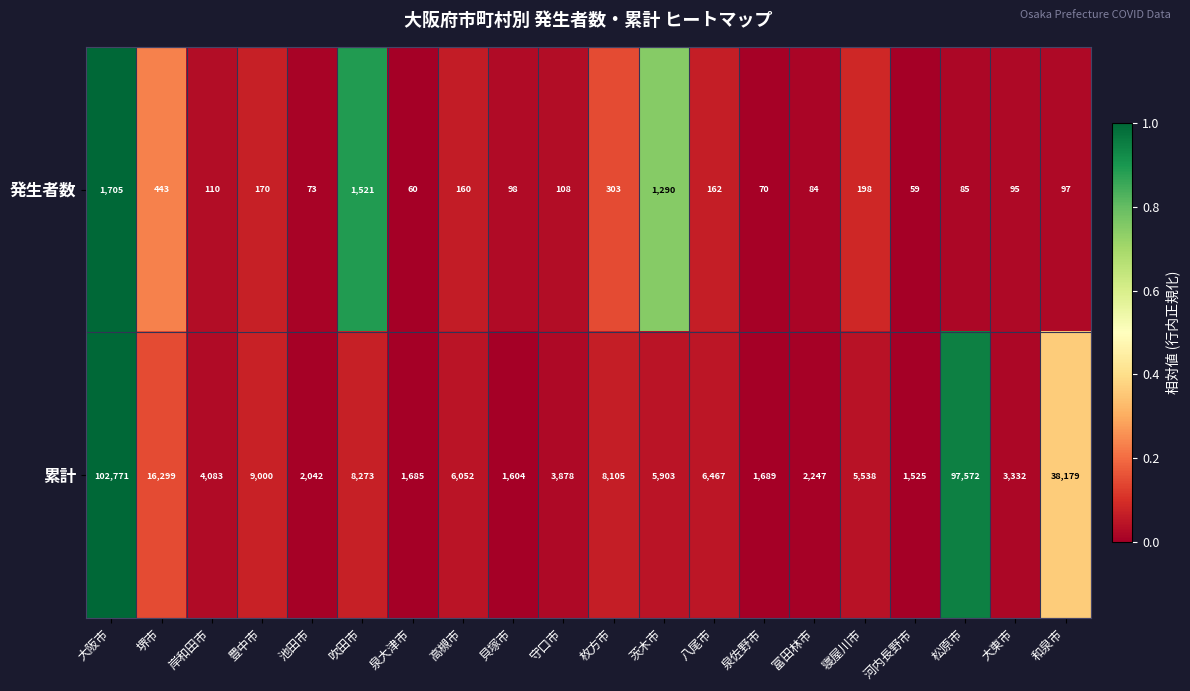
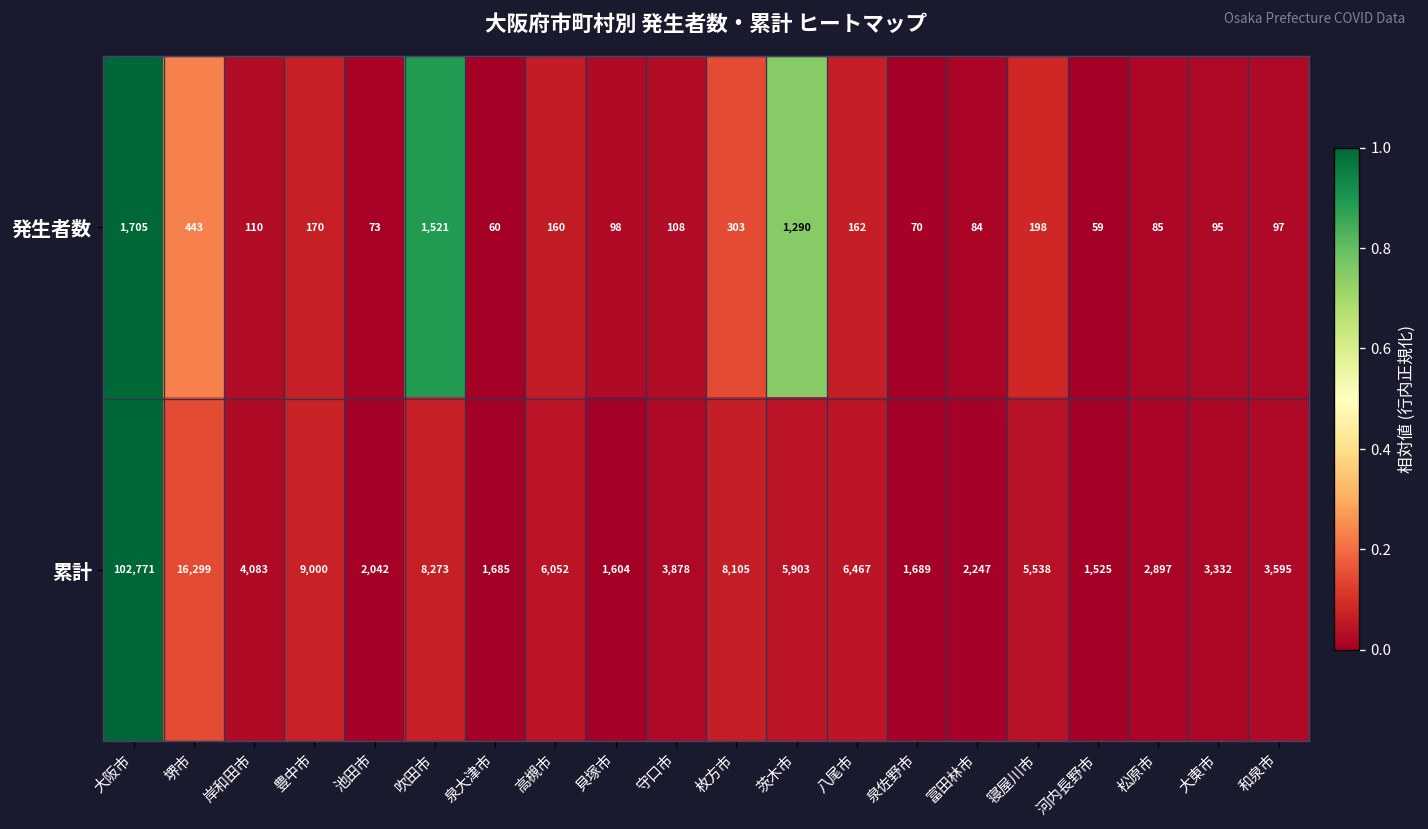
累計, 松原市: 97,572 -> 2,897
累計, 和泉市: 38,179 -> 3,595
